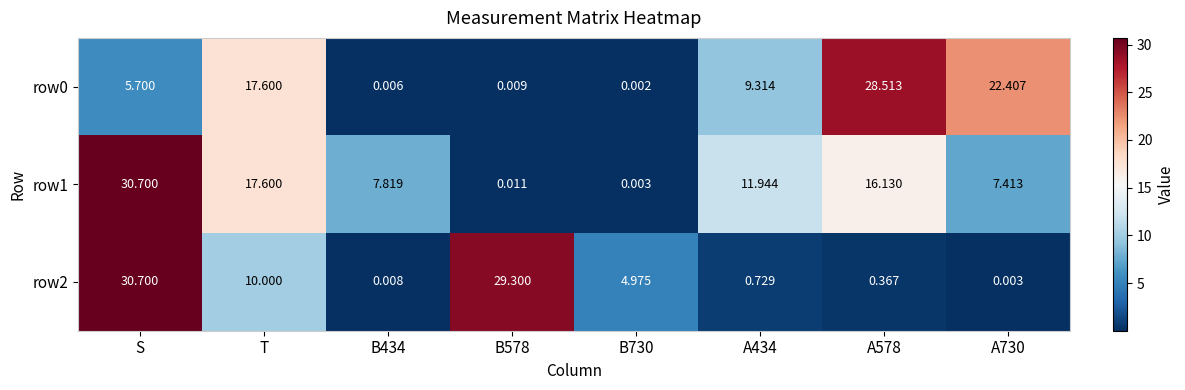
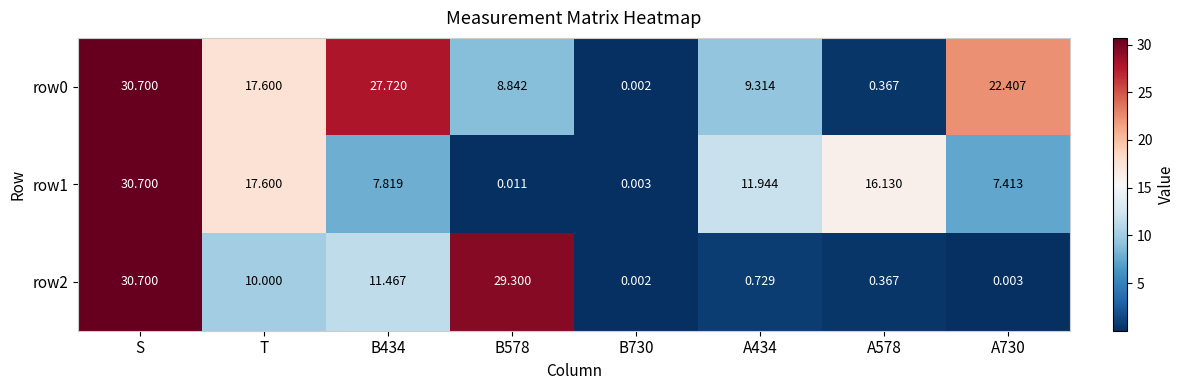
row0, S: 5.700 -> 30.700
row0, B434: 0.006 -> 27.720
row0, B578: 0.009 -> 8.842
row0, A578: 28.513 -> 0.367
row2, B434: 0.008 -> 11.467
row2, B730: 4.975 -> 0.002
